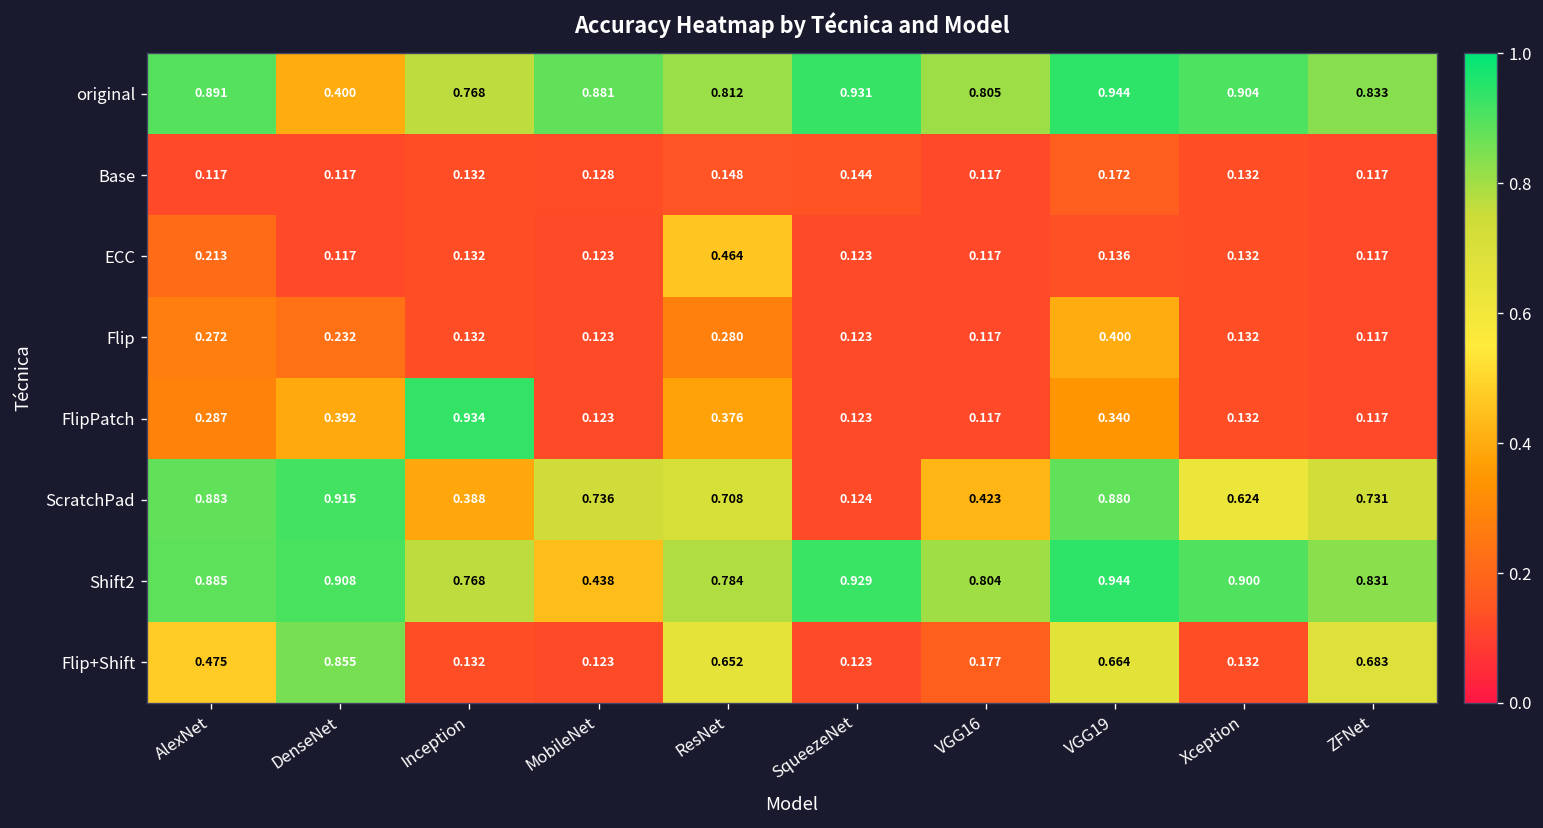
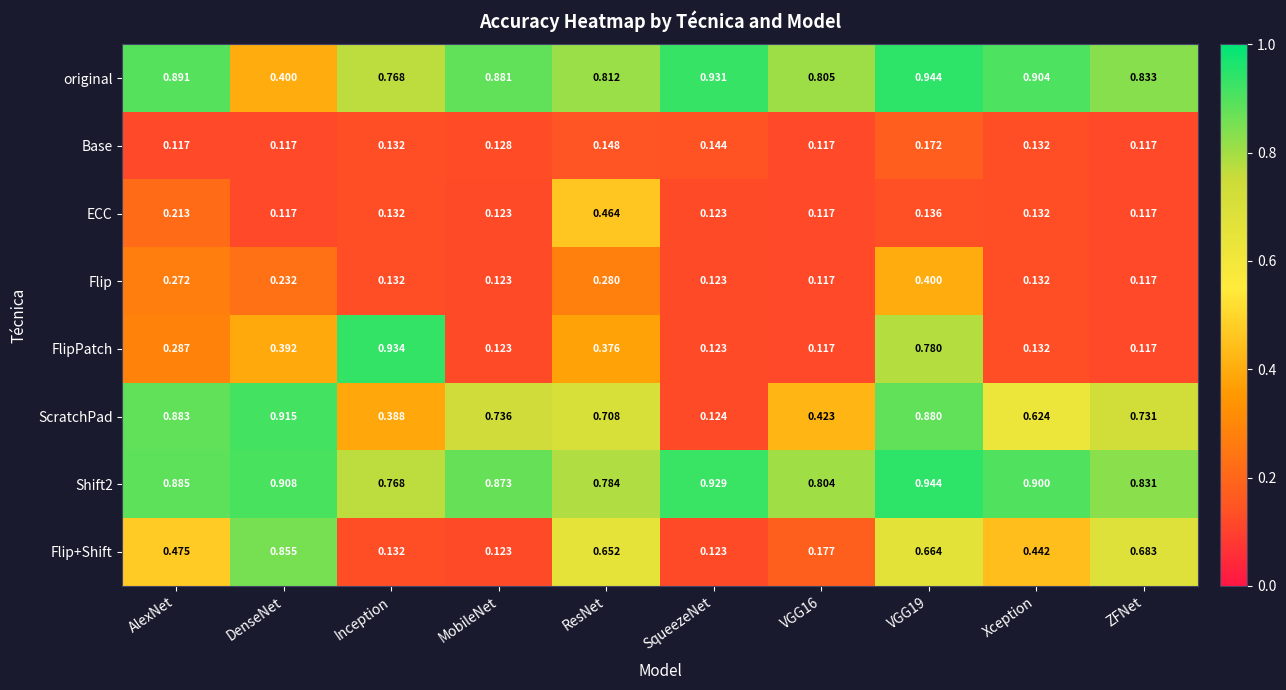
FlipPatch, VGG19: 0.340 -> 0.780
Shift2, MobileNet: 0.438 -> 0.873
Flip+Shift, Xception: 0.132 -> 0.442
